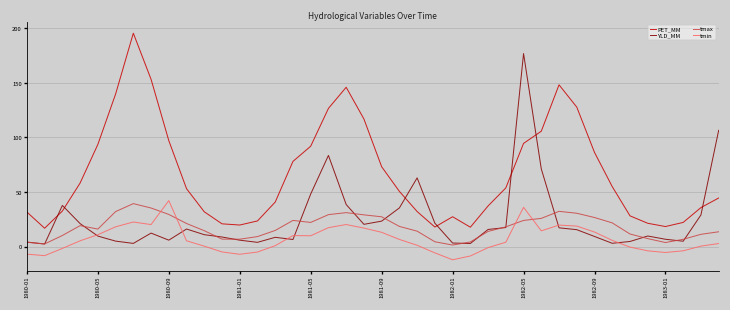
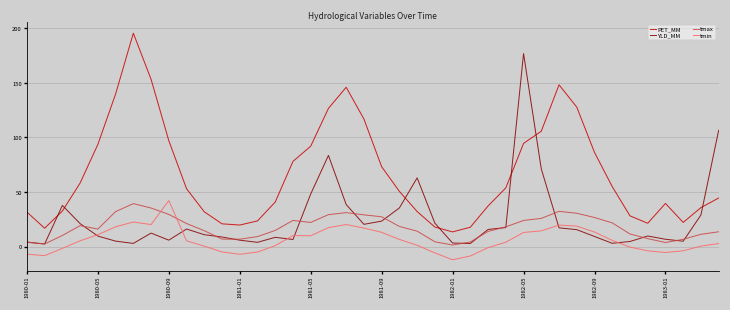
PET_MM, 1982-01: 30 -> 10
tmin, 1982-05: 40 -> 10
PET_MM, 1983-01: 20 -> 40
